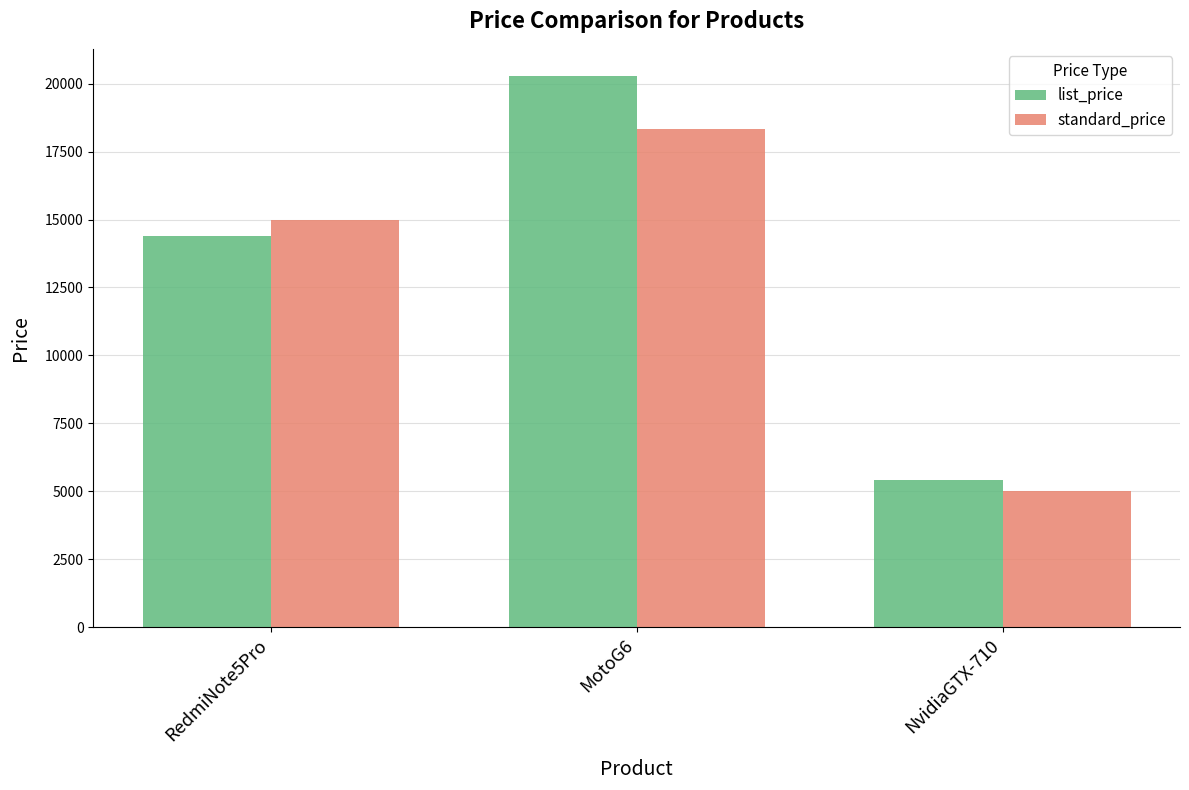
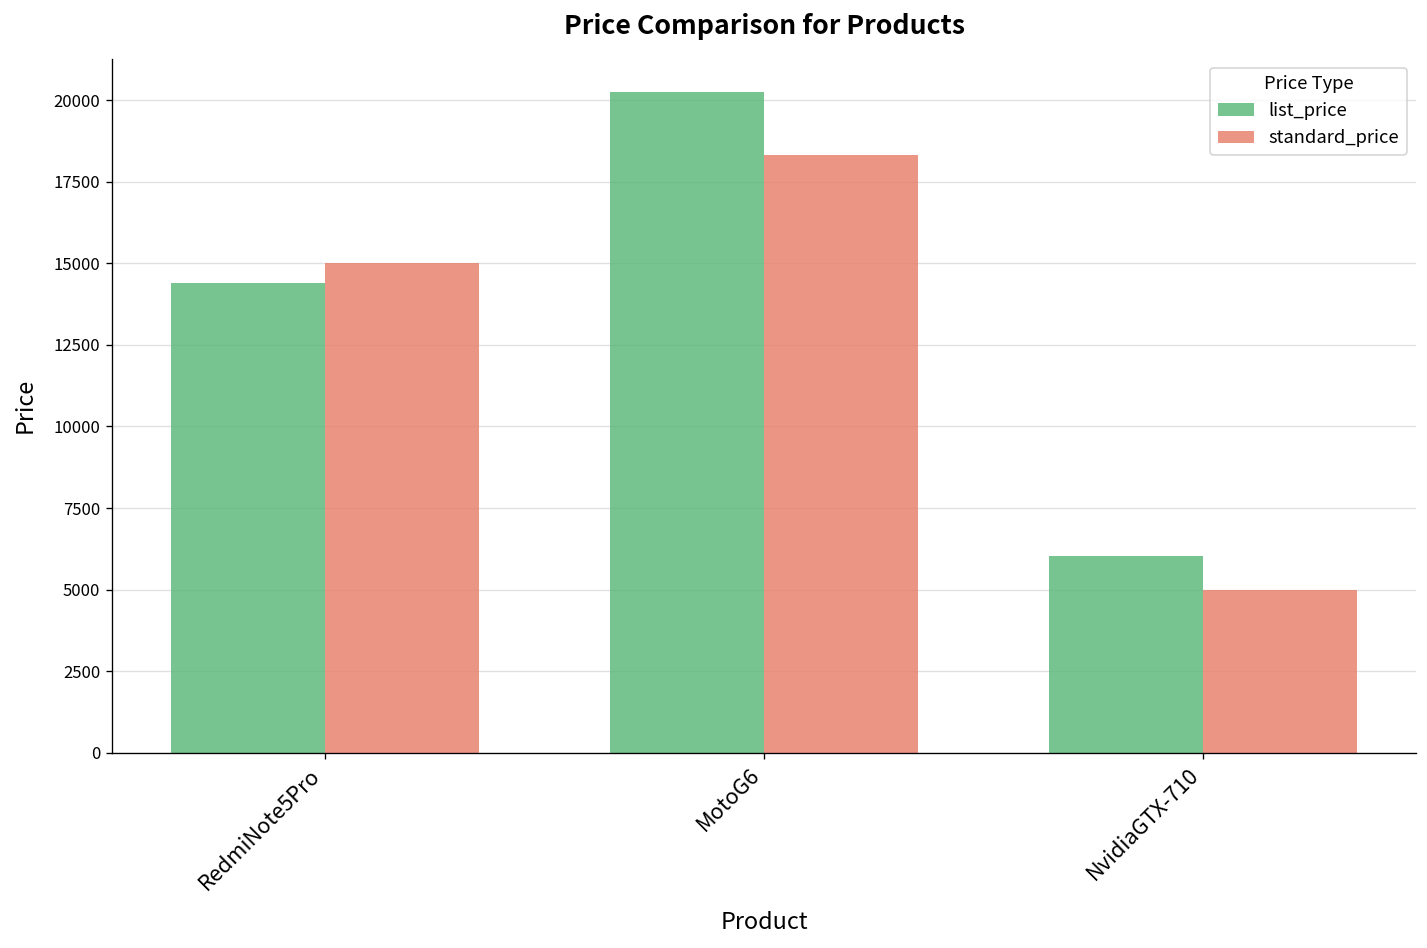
list_price, NvidiaGTX-710: 5400 -> 6000
